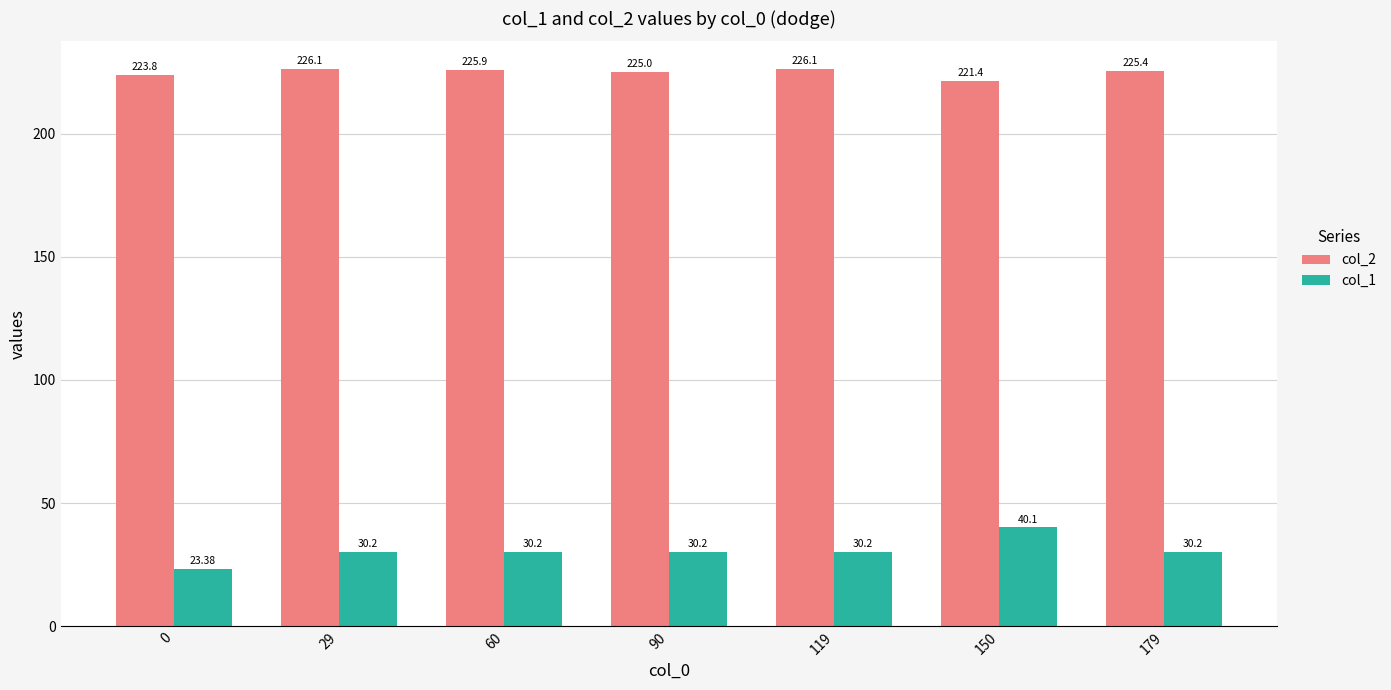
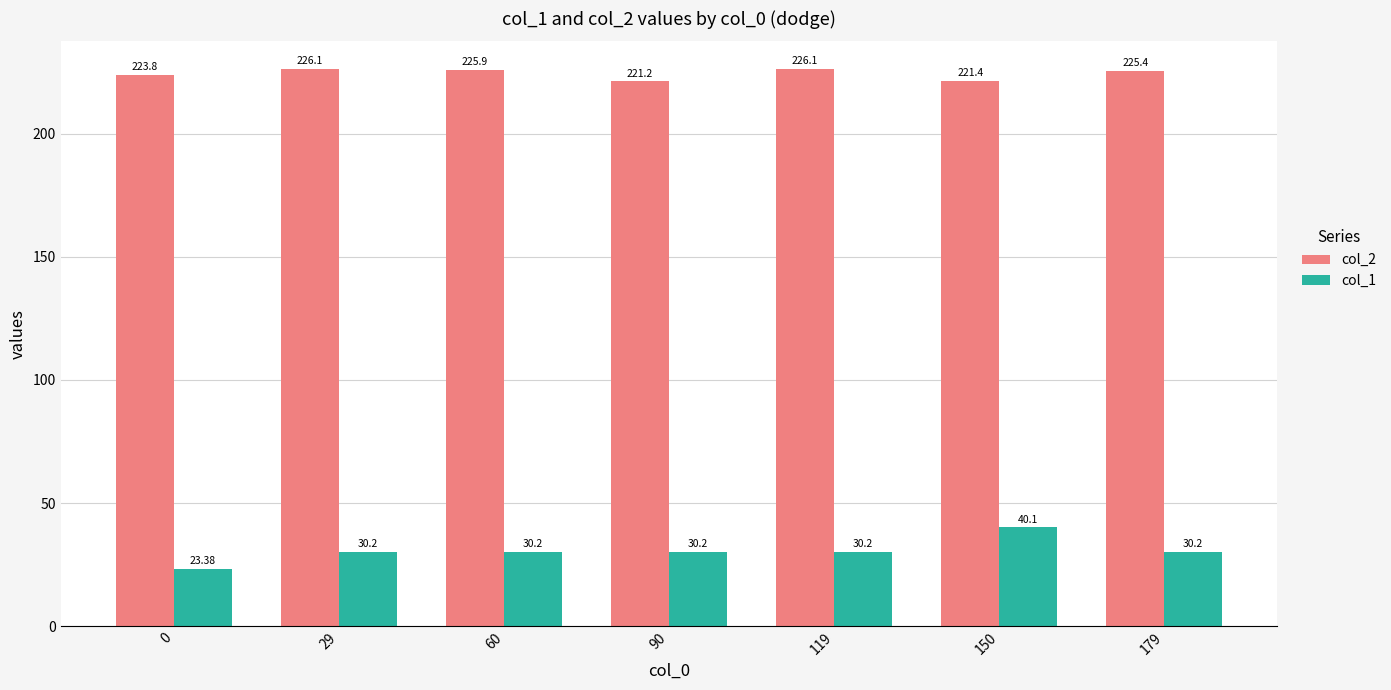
col_2, 90: 225.0 -> 221.2
